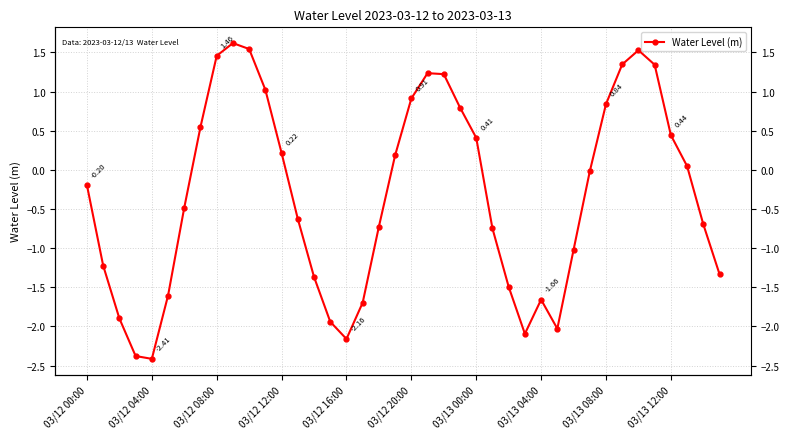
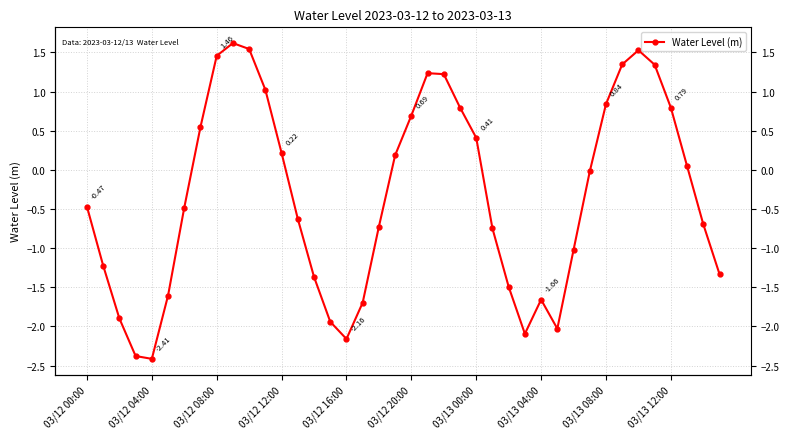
03/12 00:00: -0.20 -> -0.47
03/12 20:00: 0.91 -> 0.69
03/13 12:00: 0.44 -> 0.79
